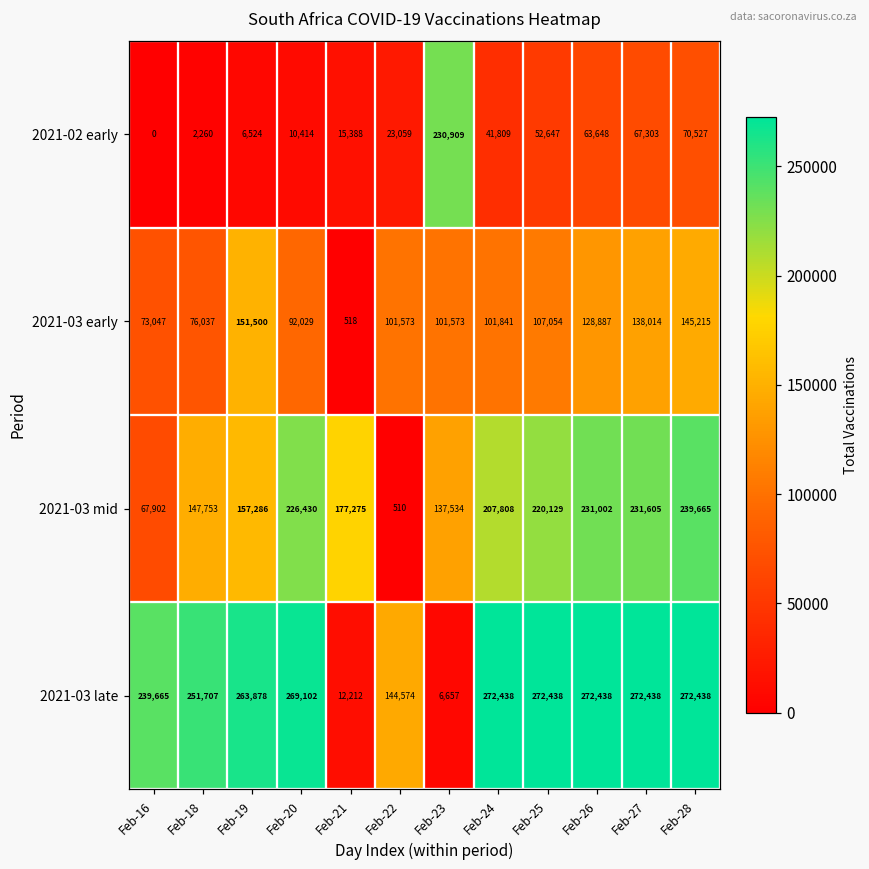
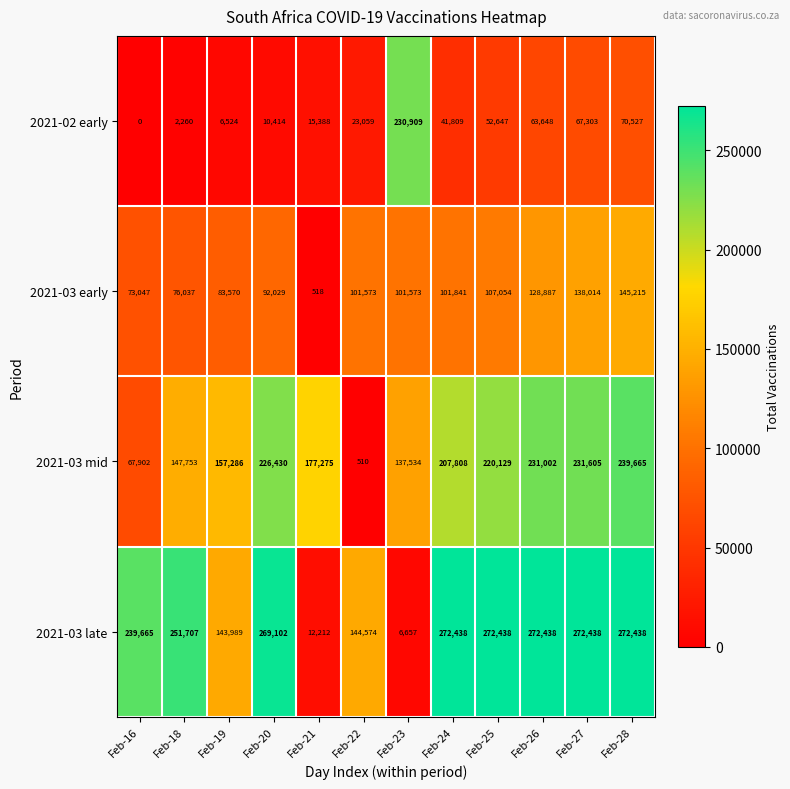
2021-03 early, Feb-19: 151,500 -> 83,570
2021-03 late, Feb-19: 263,878 -> 143,989
